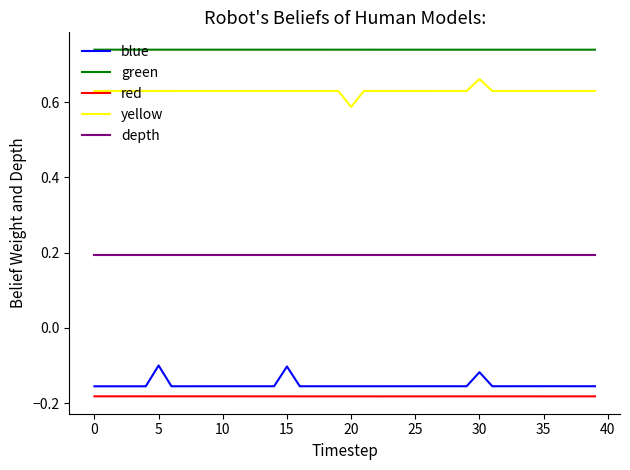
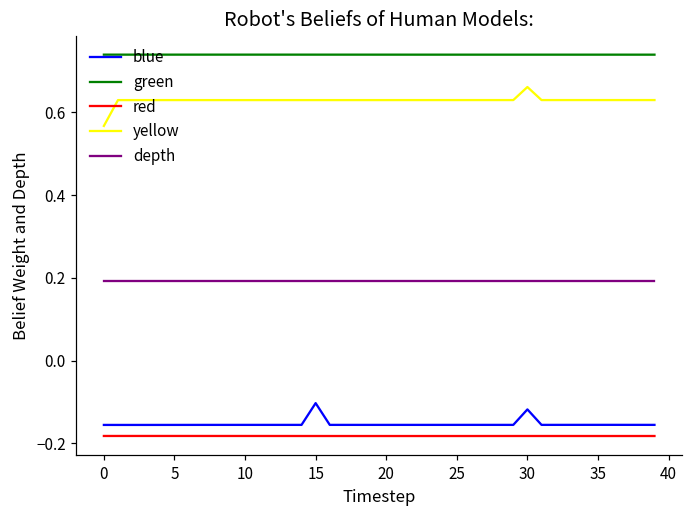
yellow, 0: 0.63 -> 0.57
blue, 5: -0.10 -> -0.16
yellow, 20: 0.59 -> 0.63
